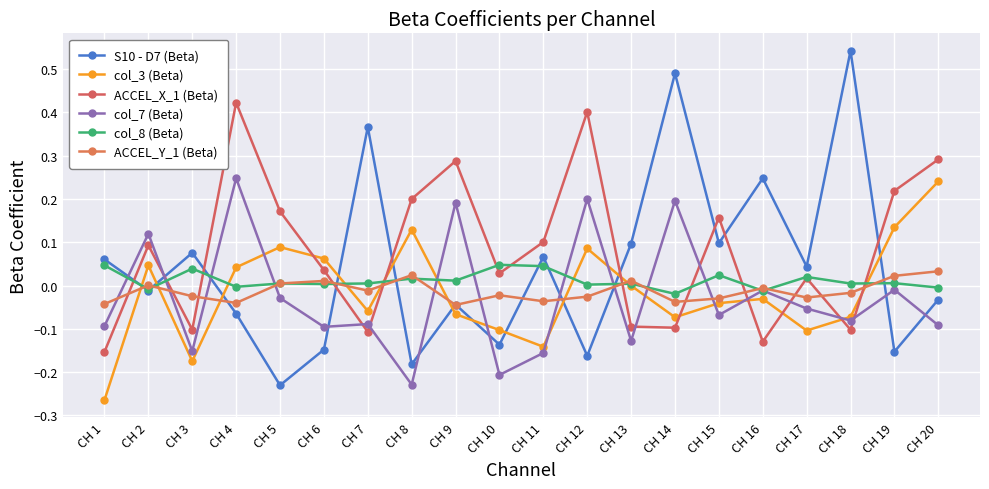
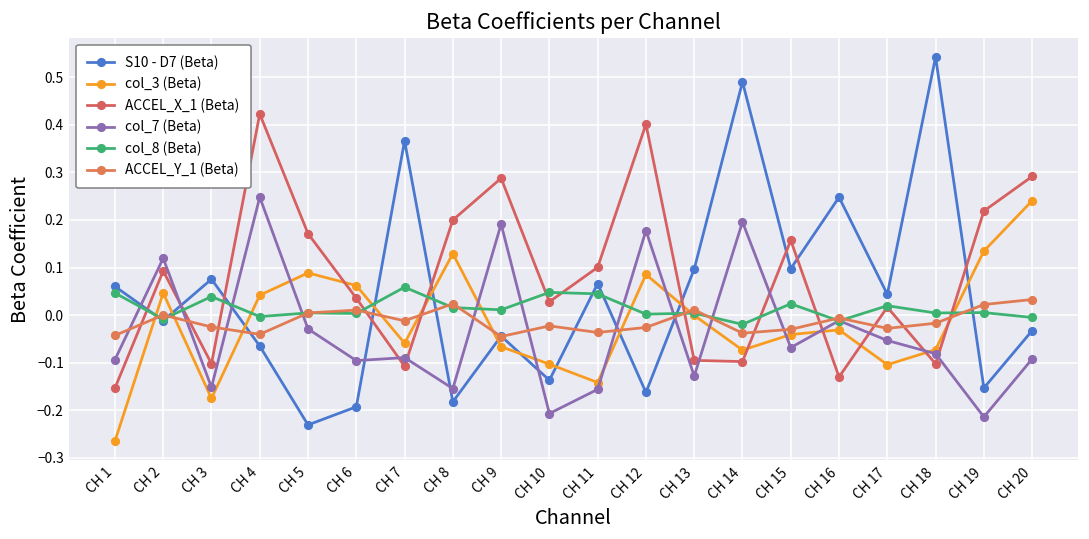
S10 - D7 (Beta), CH 6: -0.15 -> -0.19
col_8 (Beta), CH 7: 0.00 -> 0.06
col_7 (Beta), CH 8: -0.23 -> -0.15
col_7 (Beta), CH 12: 0.20 -> 0.18
col_7 (Beta), CH 19: -0.01 -> -0.21
